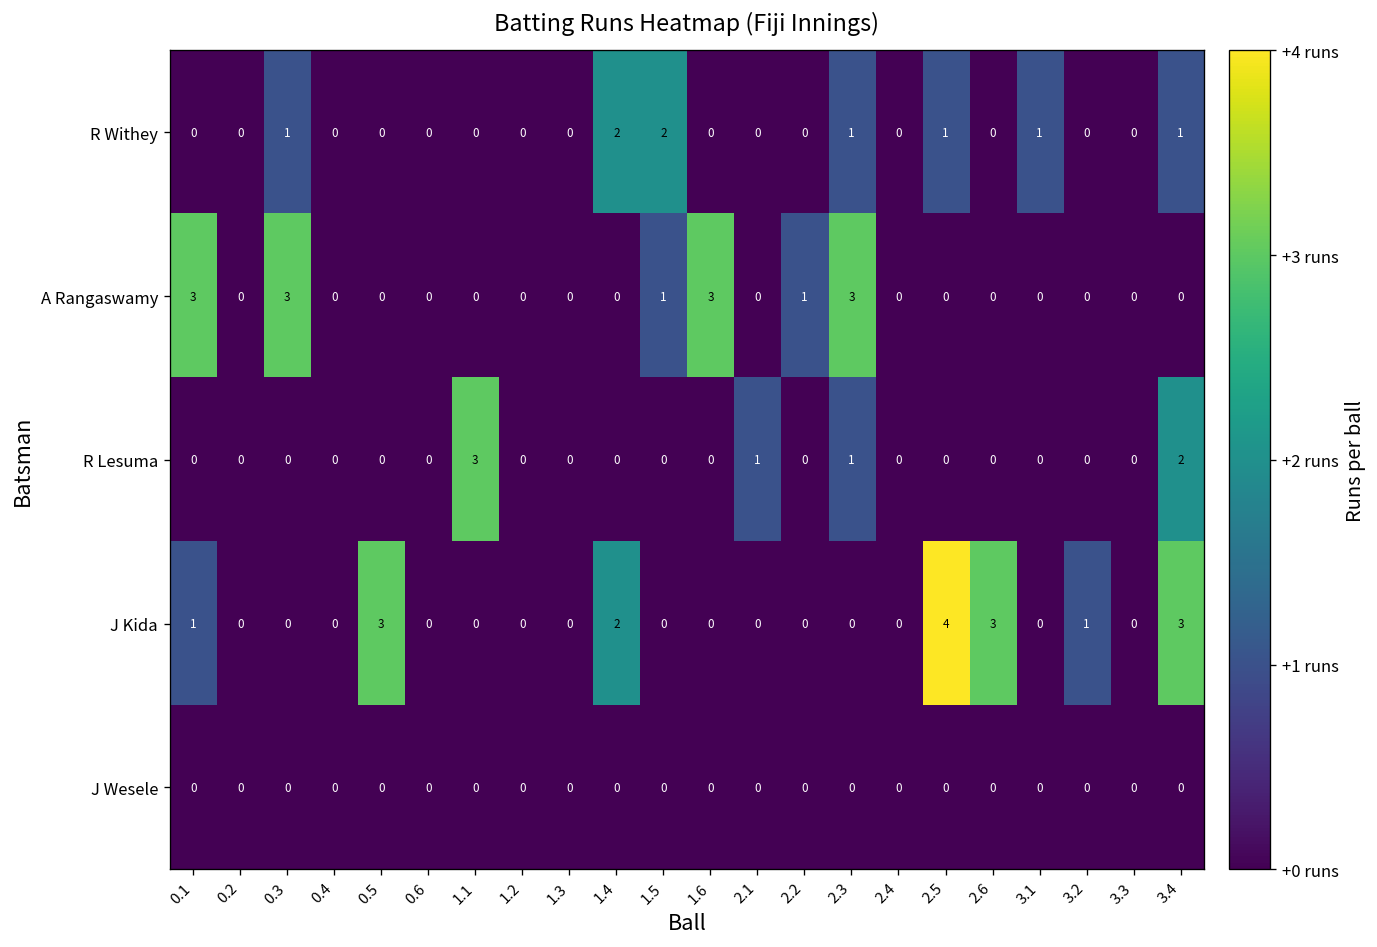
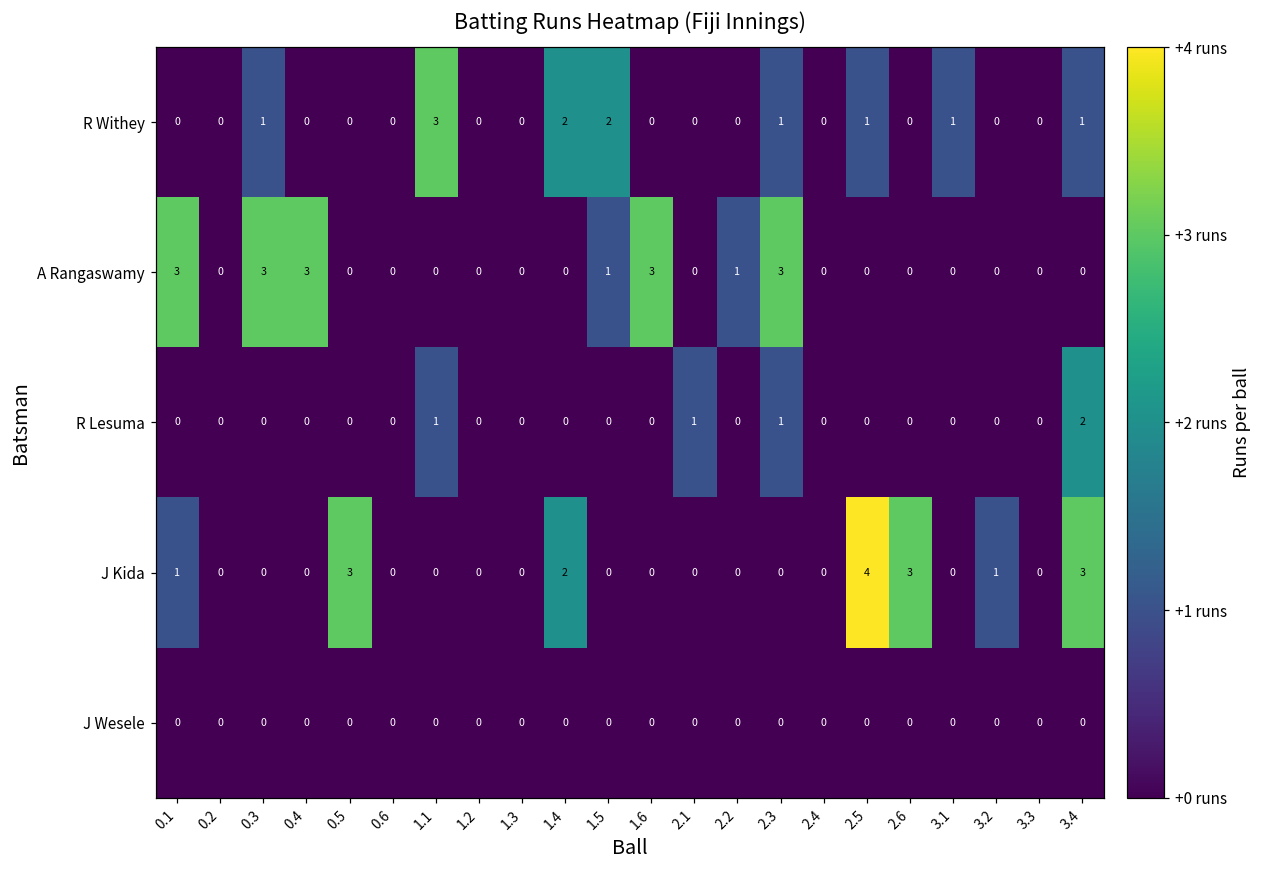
R Withey, 1.1: 0 -> 3
A Rangaswamy, 0.4: 0 -> 3
R Lesuma, 1.1: 3 -> 1
